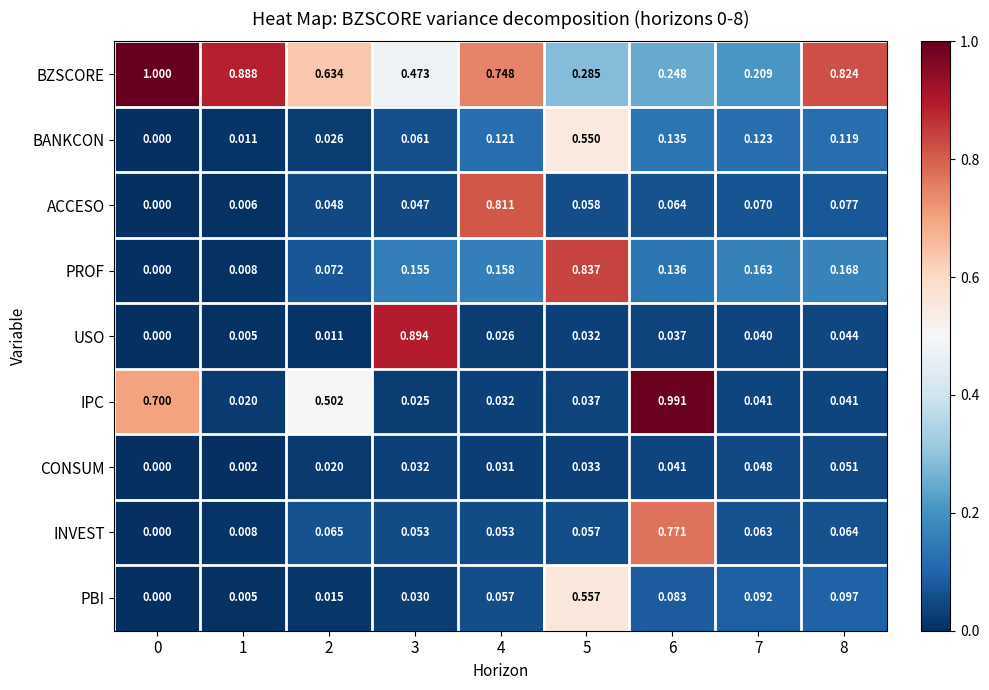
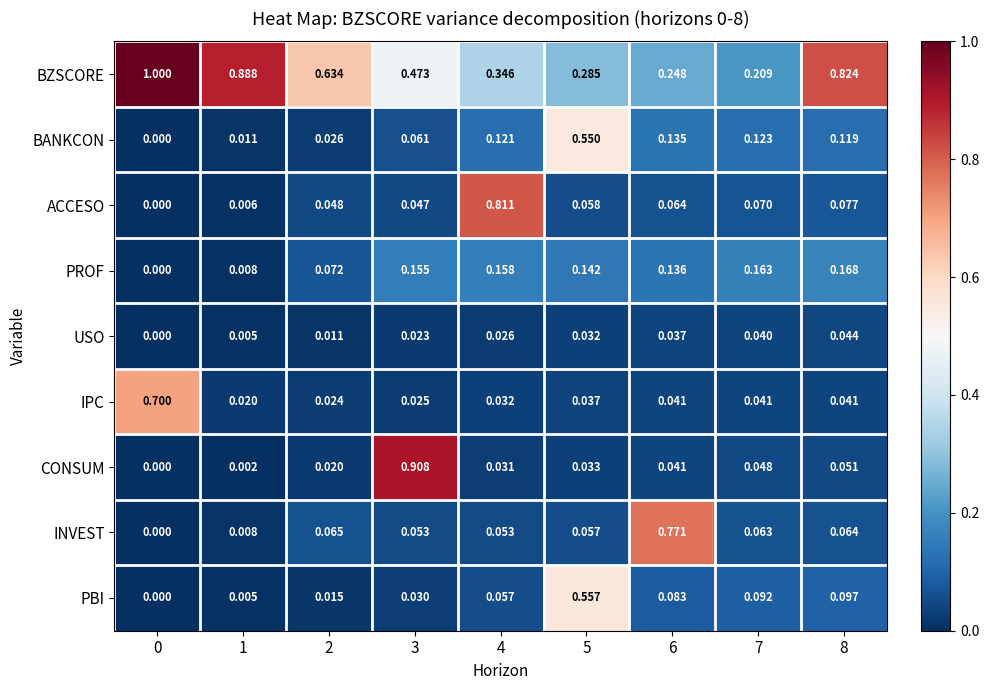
BZSCORE, 4: 0.748 -> 0.346
PROF, 5: 0.837 -> 0.142
USO, 3: 0.894 -> 0.023
IPC, 2: 0.502 -> 0.024
IPC, 6: 0.991 -> 0.041
CONSUM, 3: 0.032 -> 0.908
